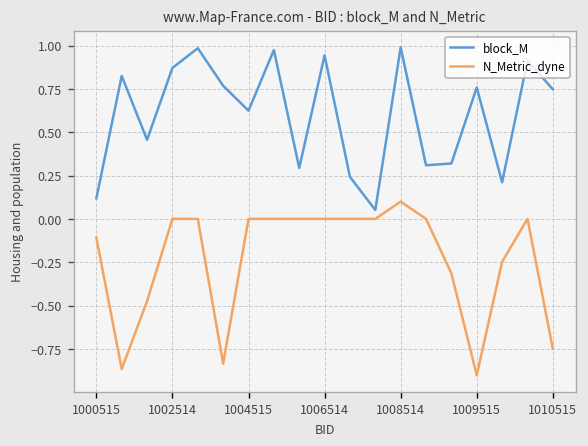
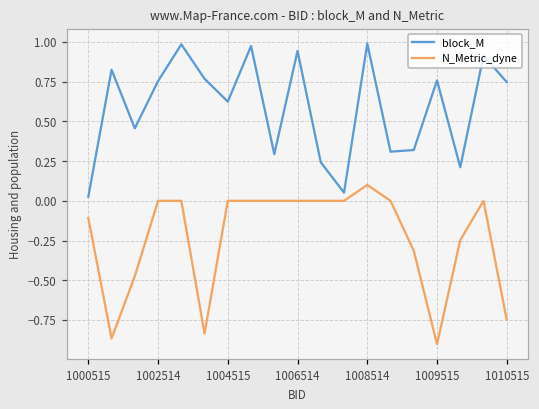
block_M, 1000515: 0.12 -> 0.03
block_M, 1002514: 0.87 -> 0.75
